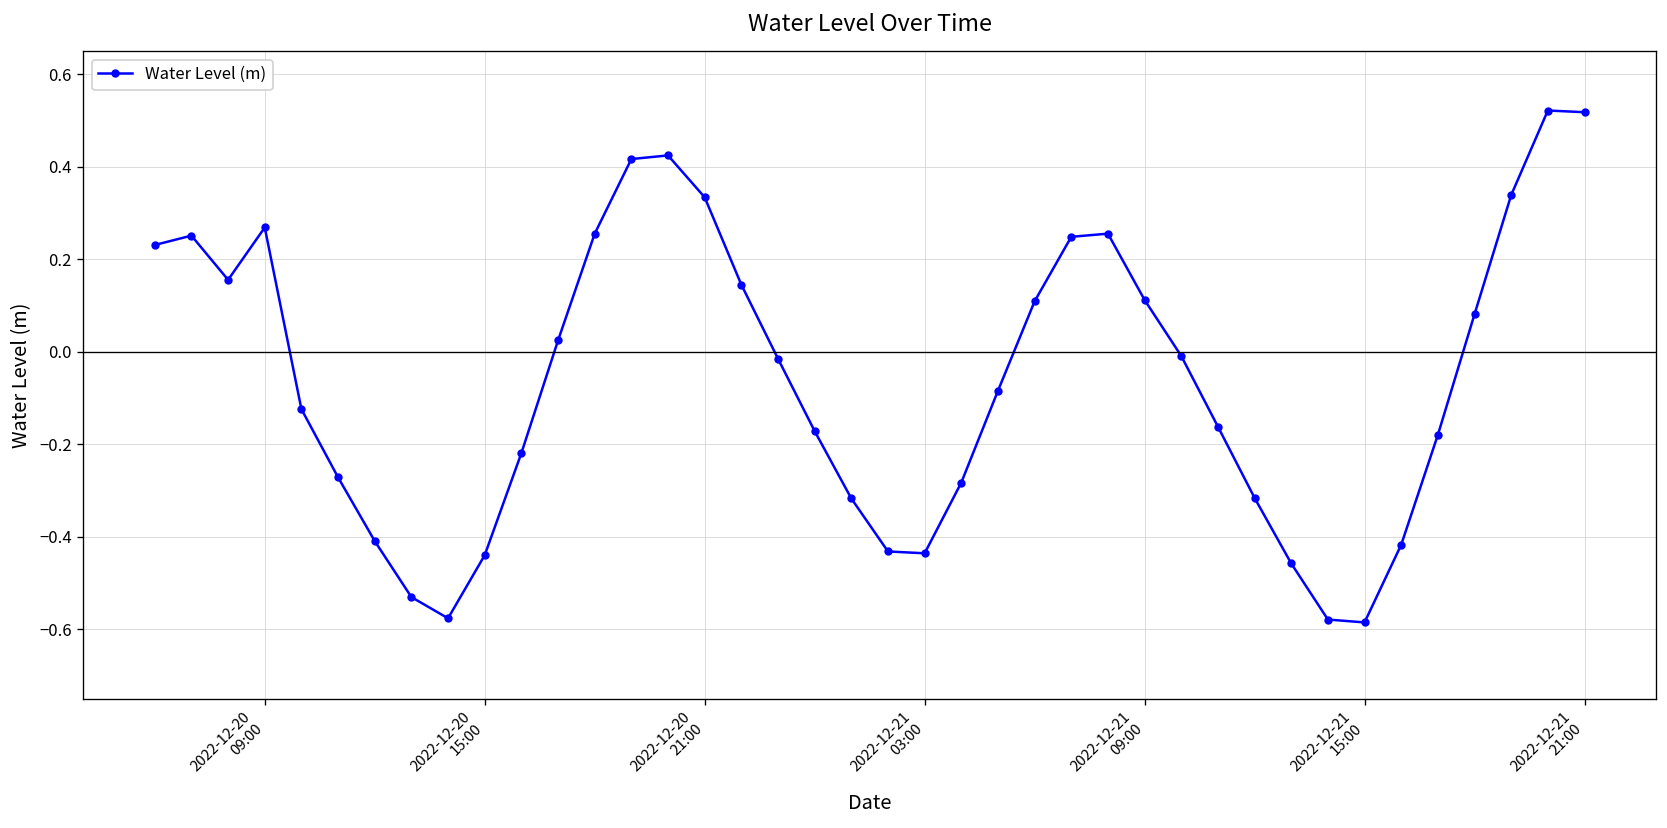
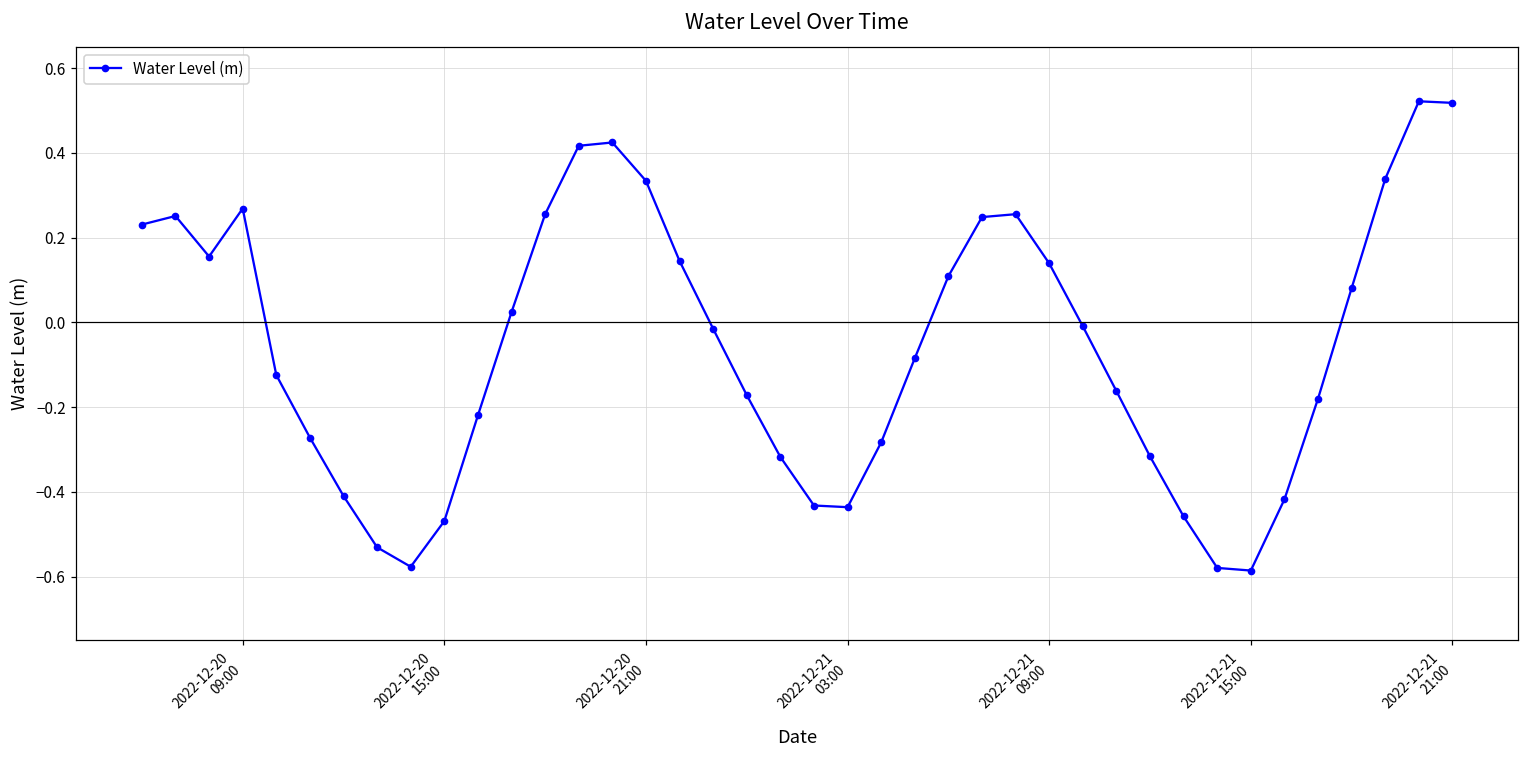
2022-12-20 15:00: -0.44 -> -0.47
2022-12-21 09:00: 0.11 -> 0.14
